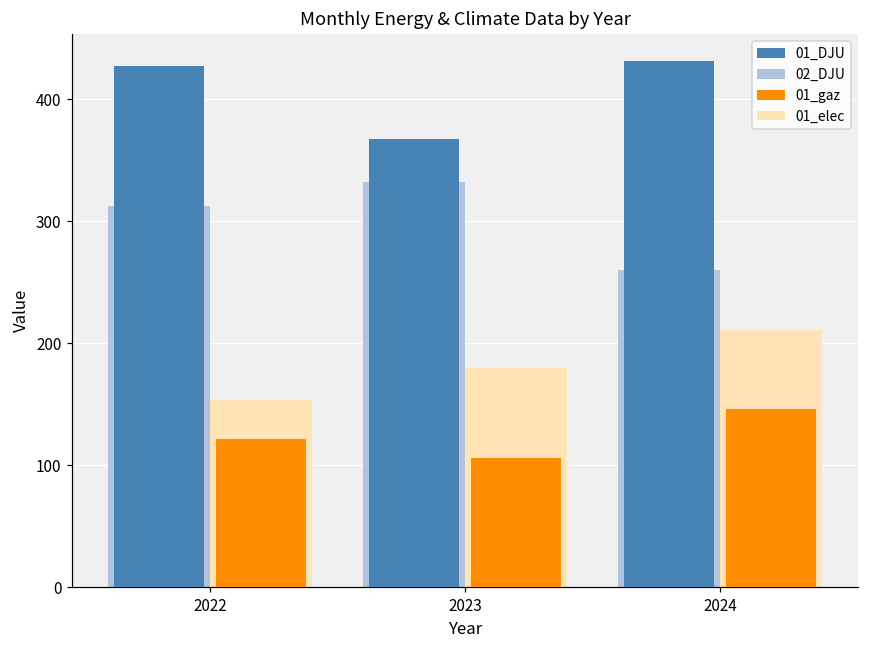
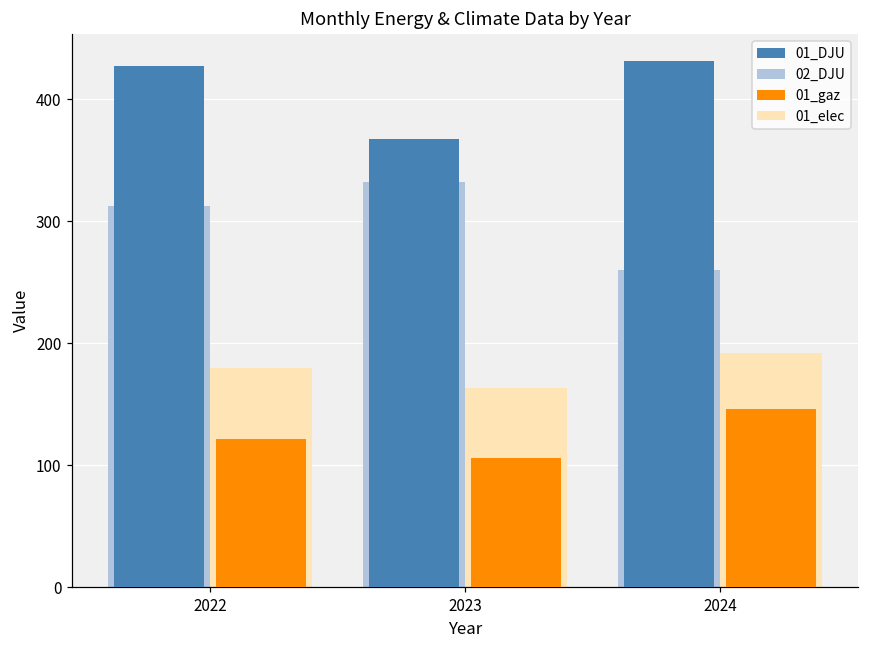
01_elec, 2022: 154 -> 180
01_elec, 2023: 180 -> 163
01_elec, 2024: 211 -> 192
